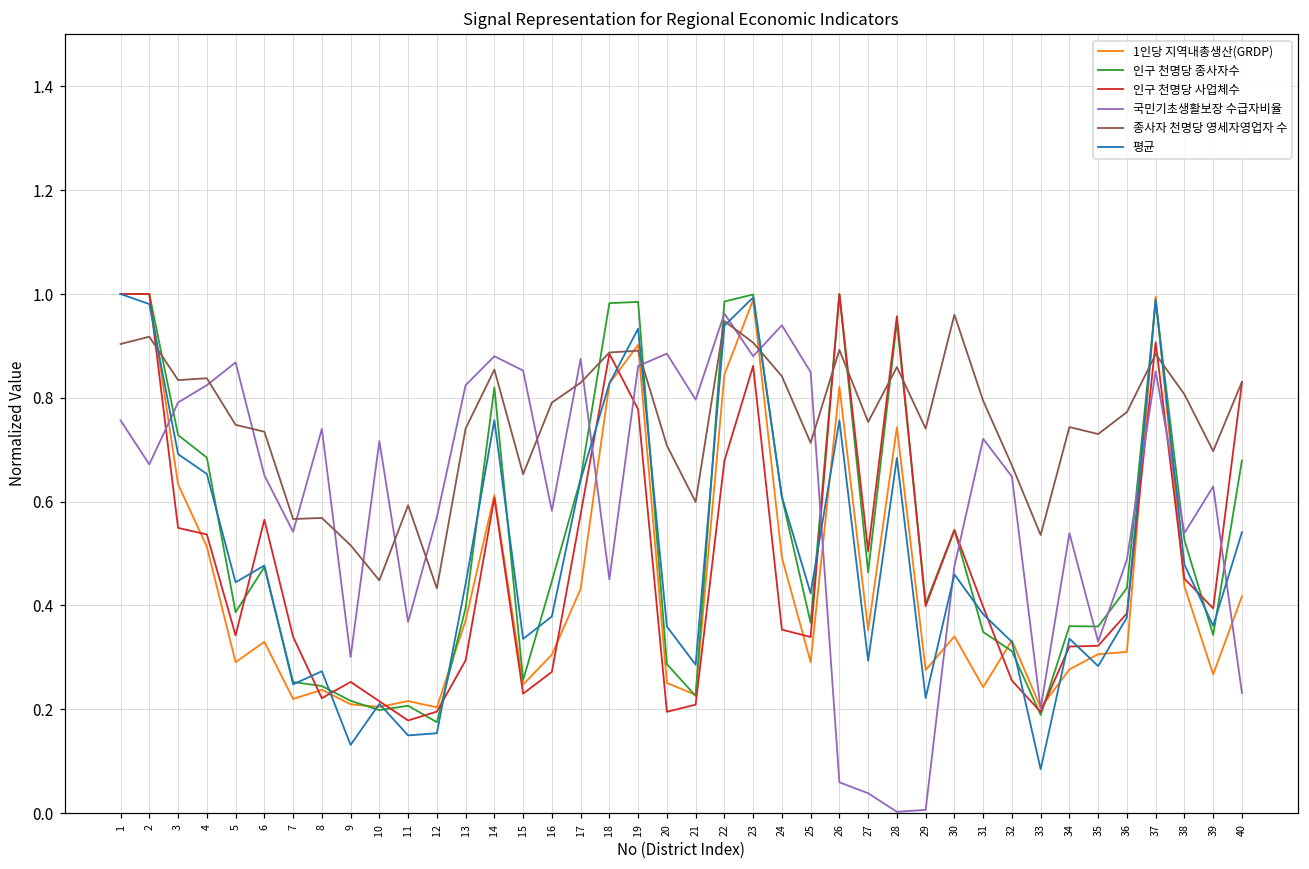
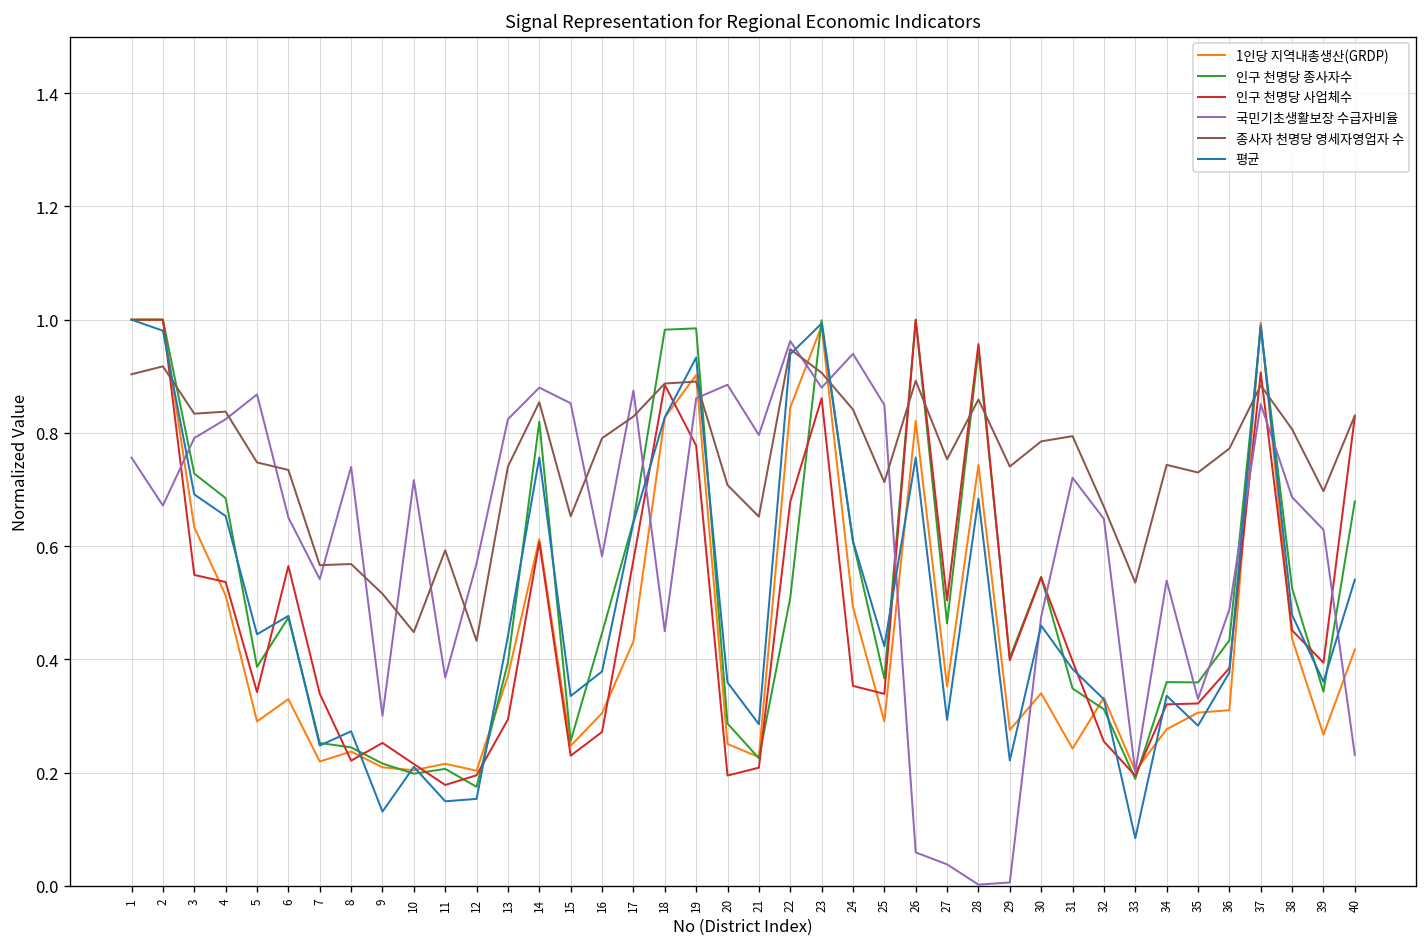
종사자 천명당 영세자영업자 수, 21: 0.60 -> 0.65
인구 천명당 종사자수, 22: 0.99 -> 0.51
종사자 천명당 영세자영업자 수, 30: 0.96 -> 0.79
국민기초생활보장 수급자비율, 38: 0.54 -> 0.69
